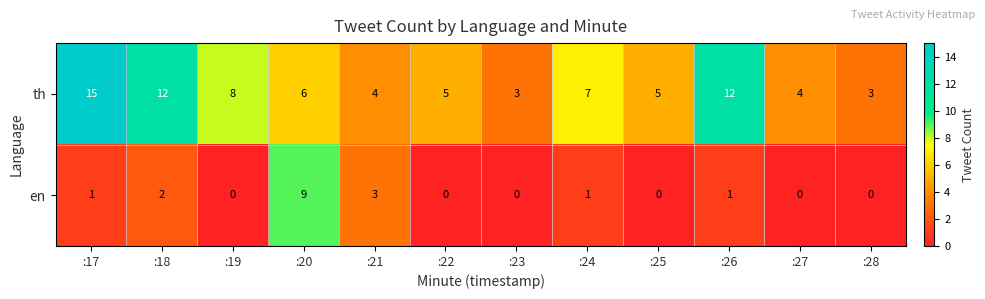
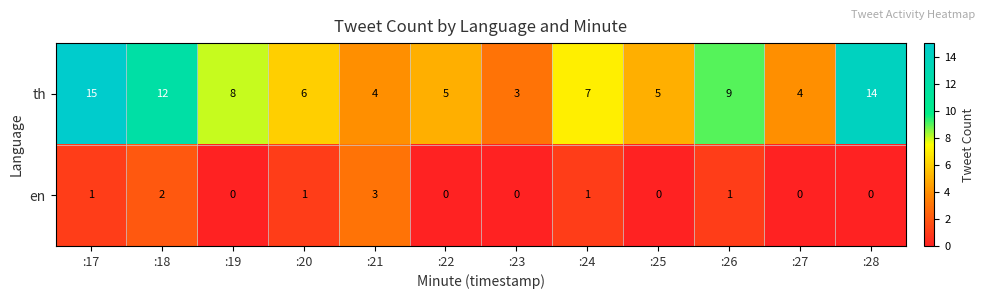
th, :26: 12 -> 9
th, :28: 3 -> 14
en, :20: 9 -> 1
